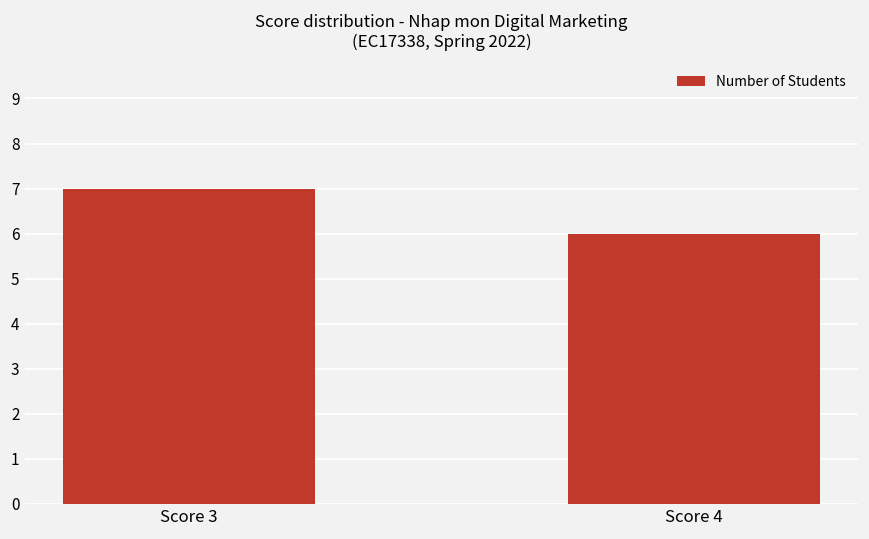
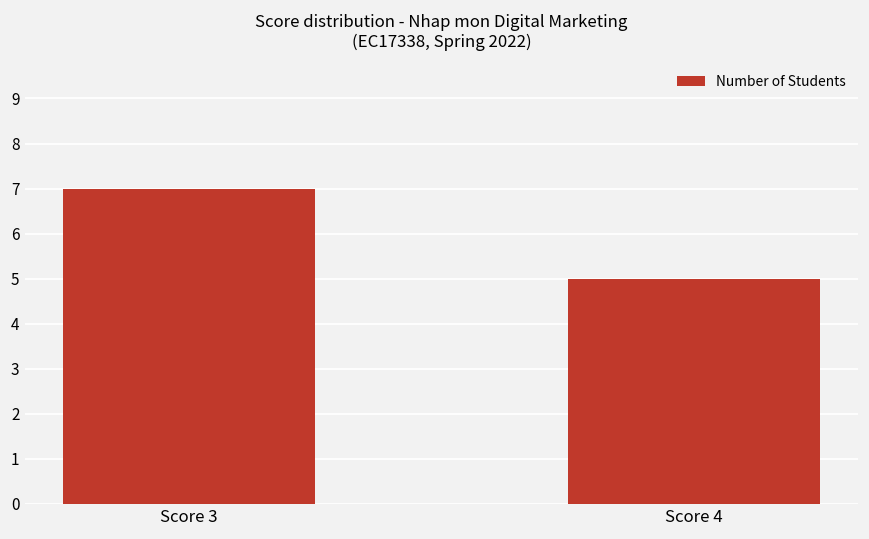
Score 4: 6 -> 5
